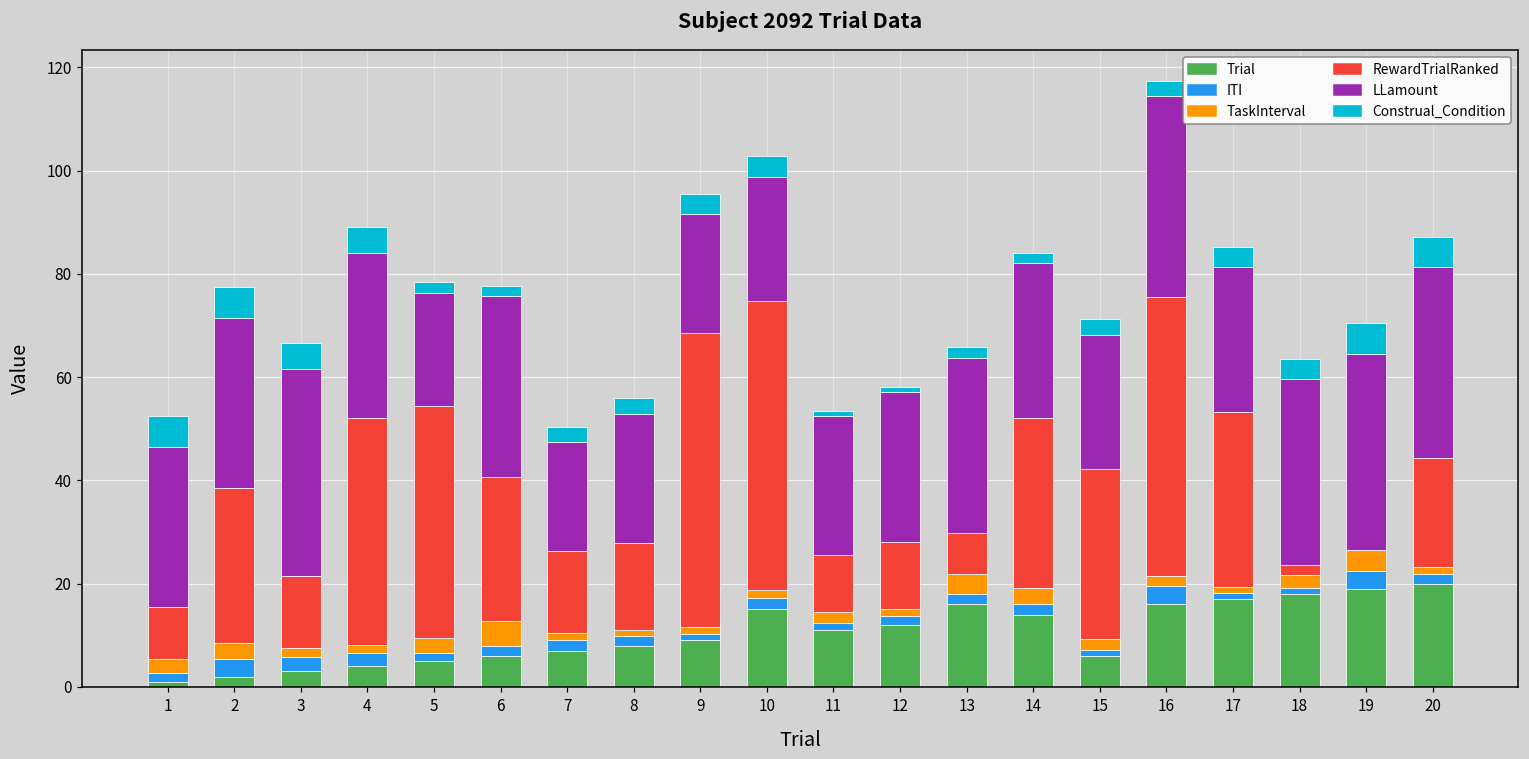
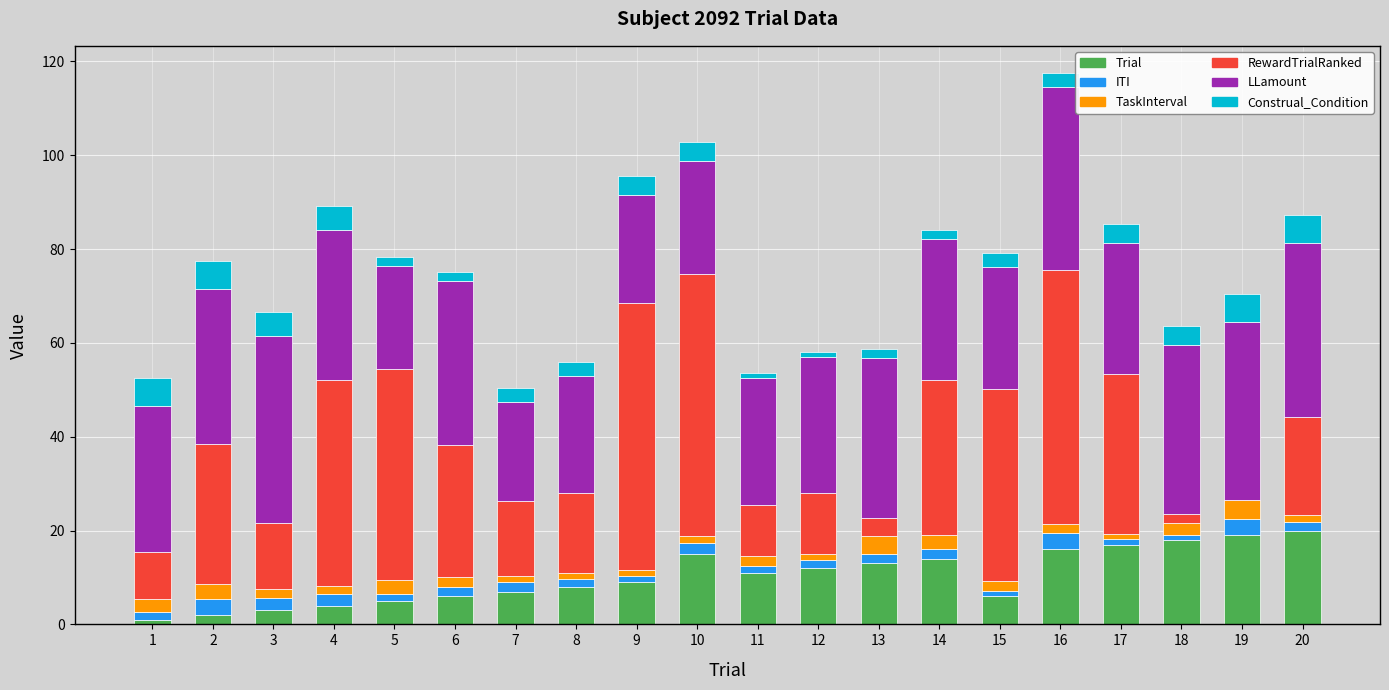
TaskInterval, 6: 5 -> 2
Trial, 13: 16 -> 13
RewardTrialRanked, 13: 8 -> 4
RewardTrialRanked, 15: 33 -> 41
